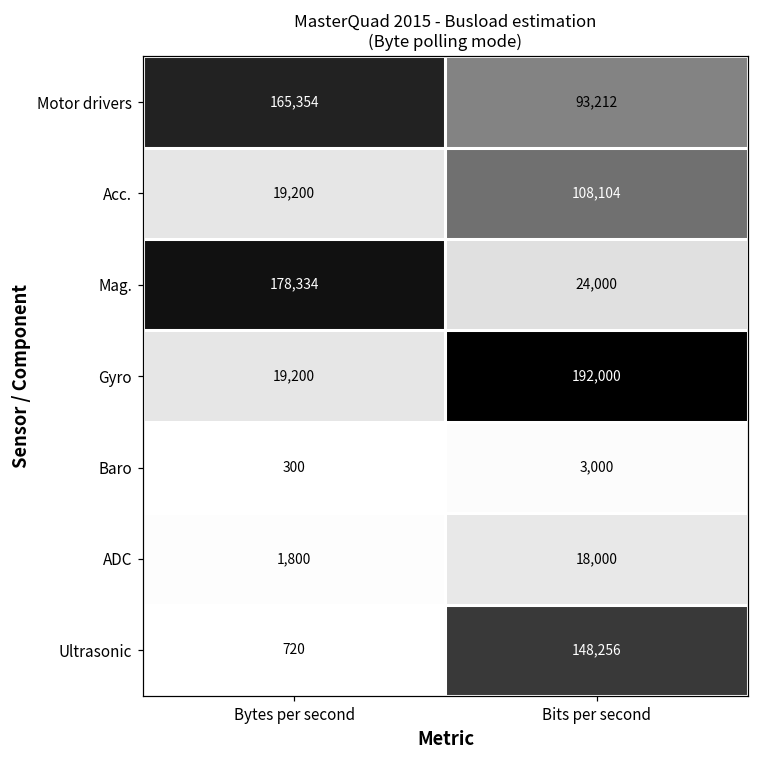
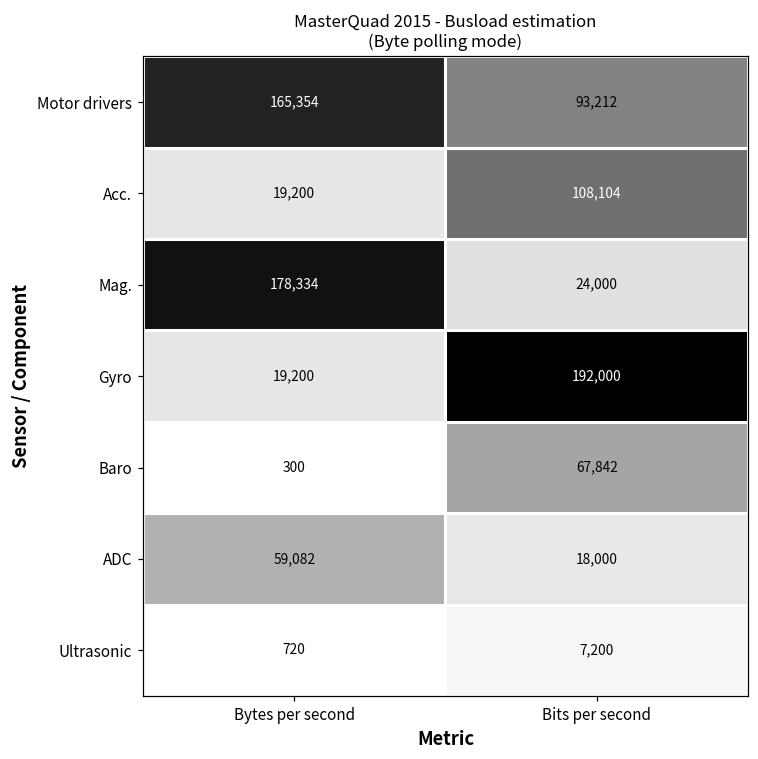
Baro, Bits per second: 3,000 -> 67,842
ADC, Bytes per second: 1,800 -> 59,082
Ultrasonic, Bits per second: 148,256 -> 7,200
